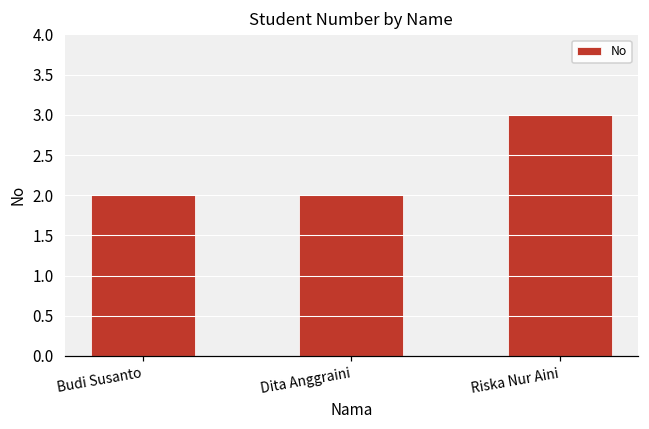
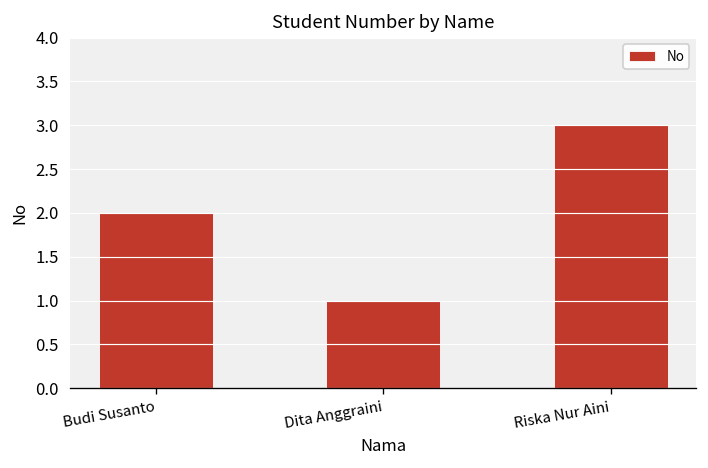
Dita Anggraini: 2 -> 1
